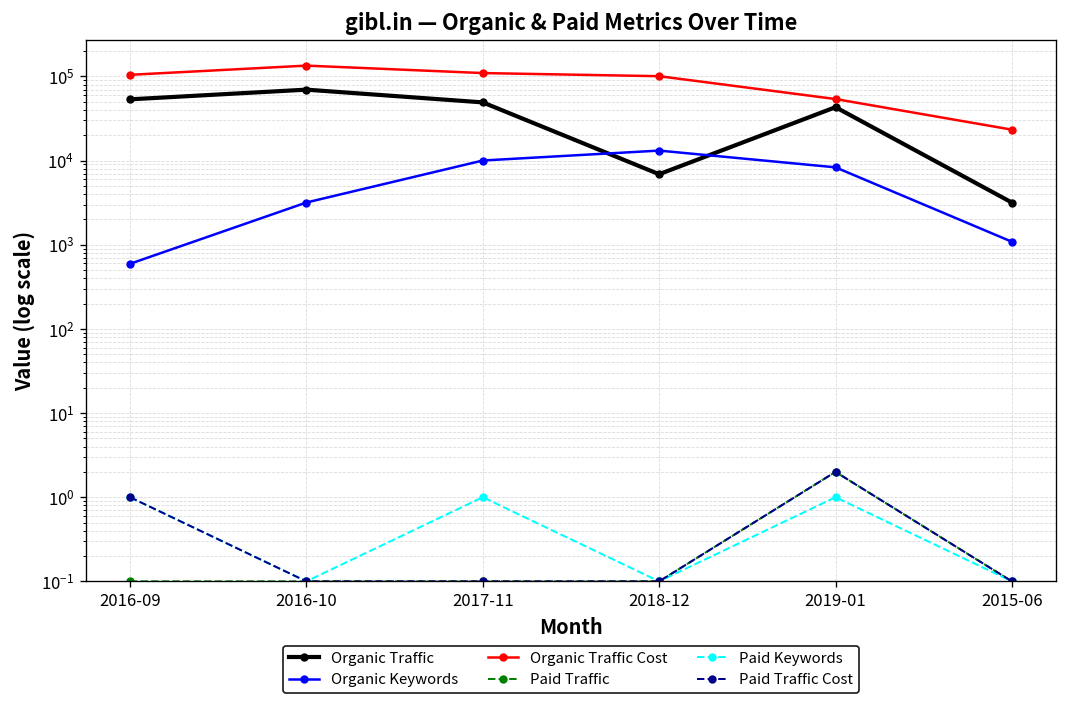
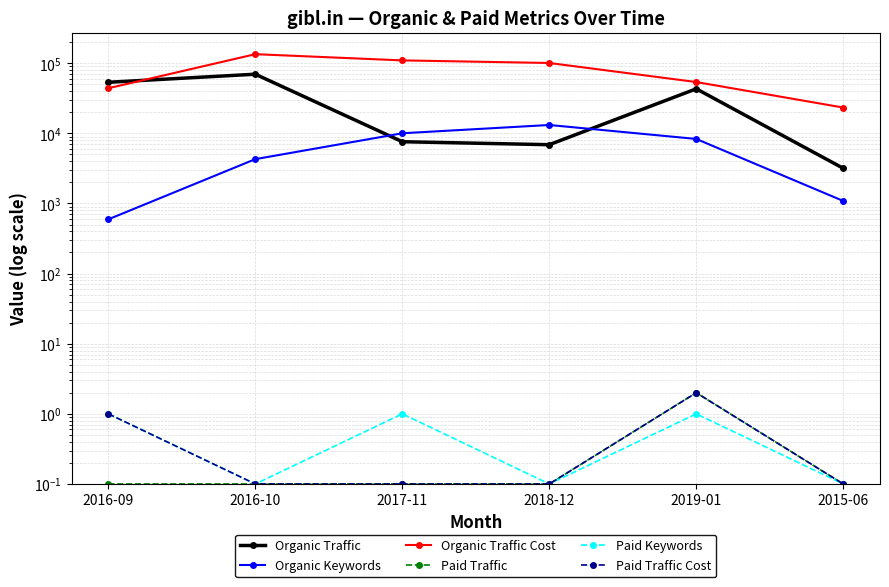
Organic Traffic Cost, 2016-09: 100000 -> 40000
Organic Keywords, 2016-10: 3000 -> 4000
Organic Traffic, 2017-11: 50000 -> 8000
